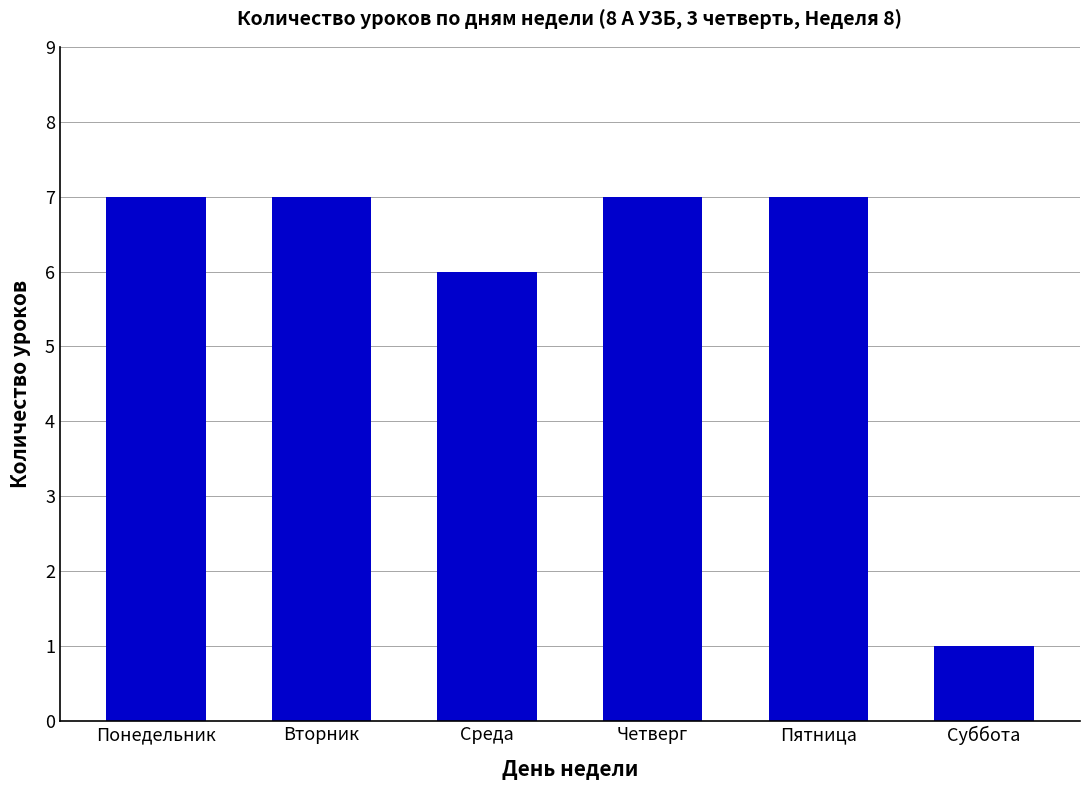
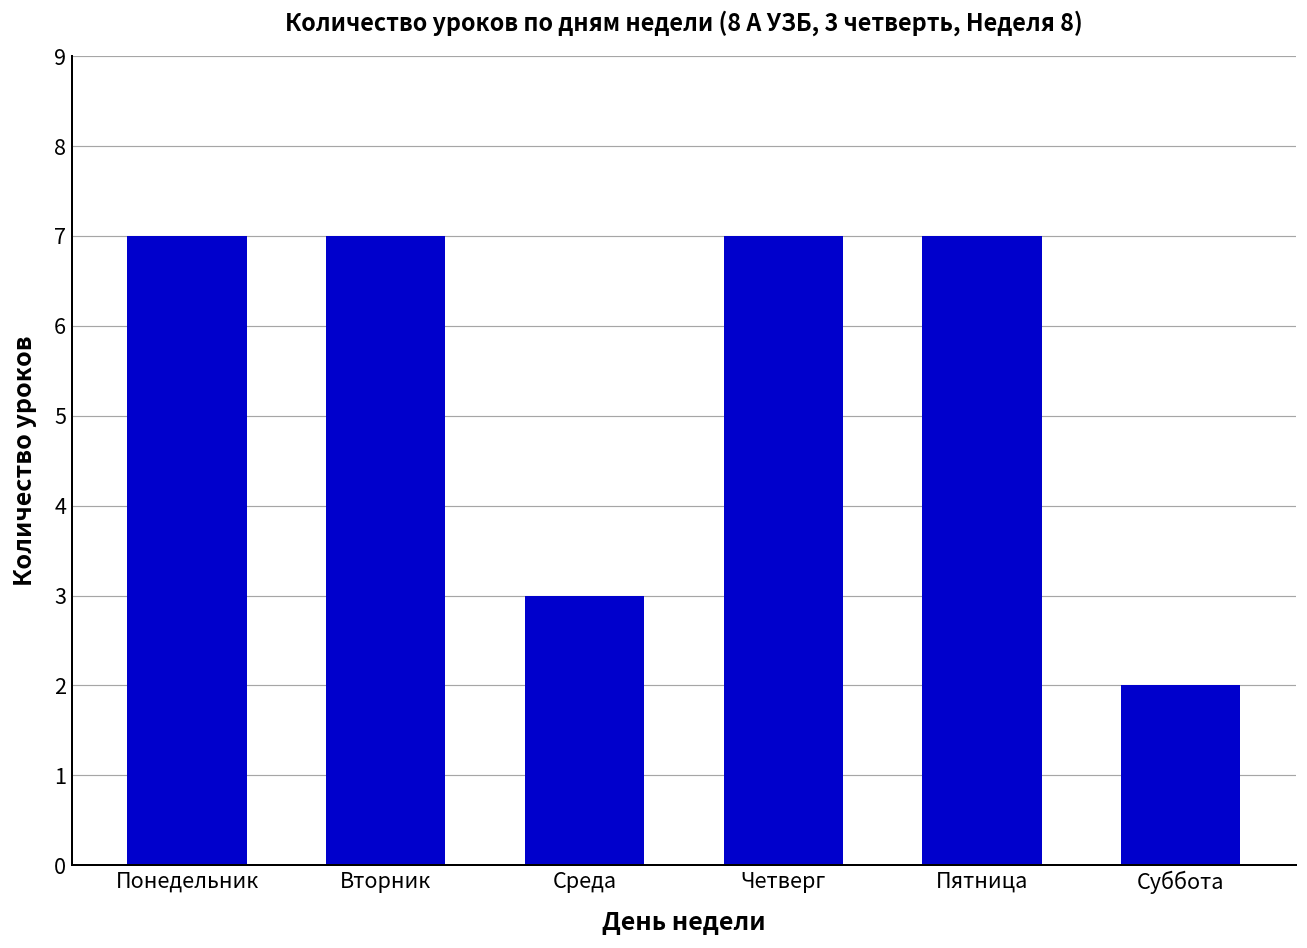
Среда: 6 -> 3
Суббота: 1 -> 2
